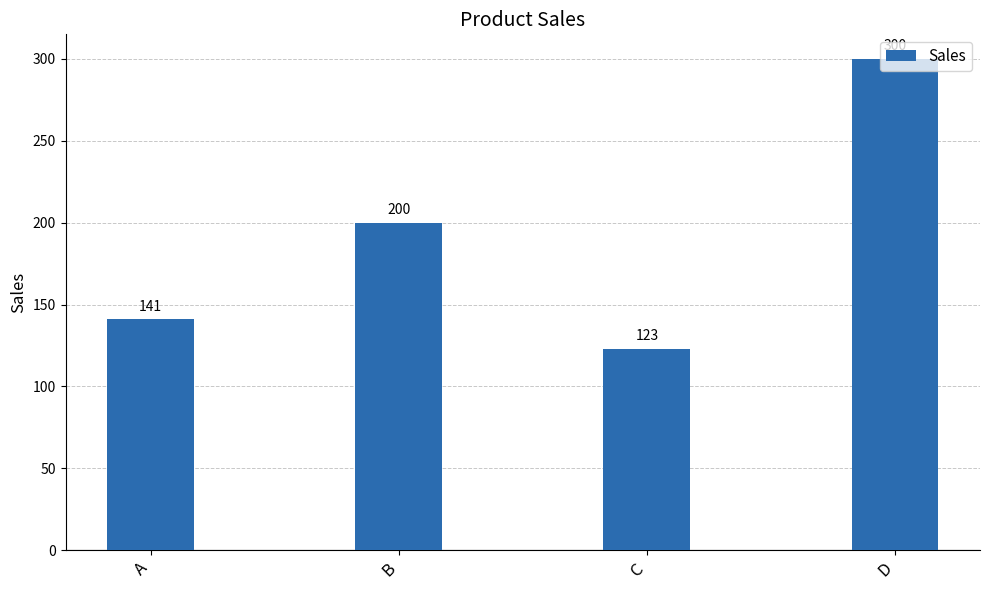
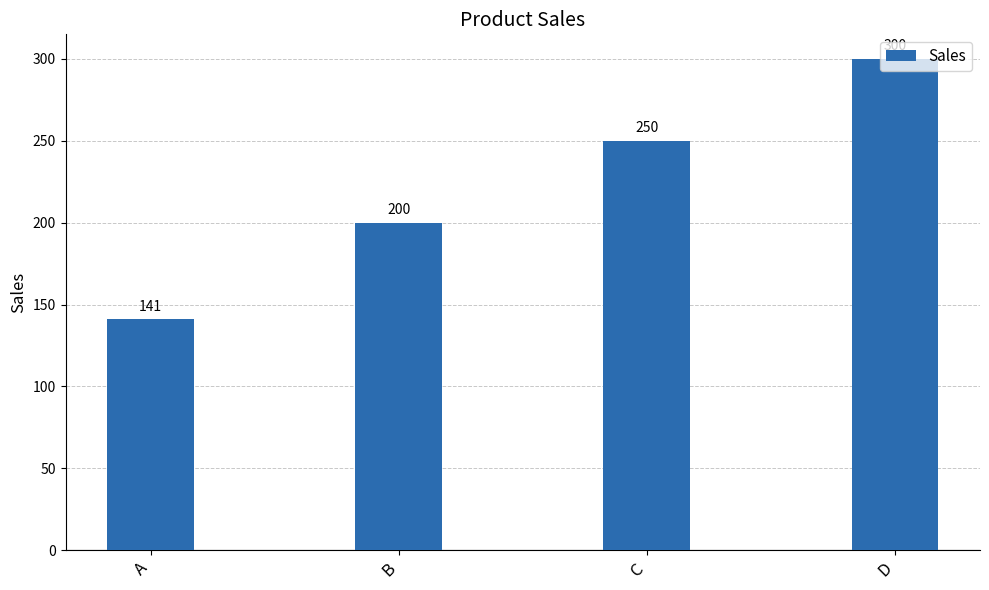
C: 123 -> 250
